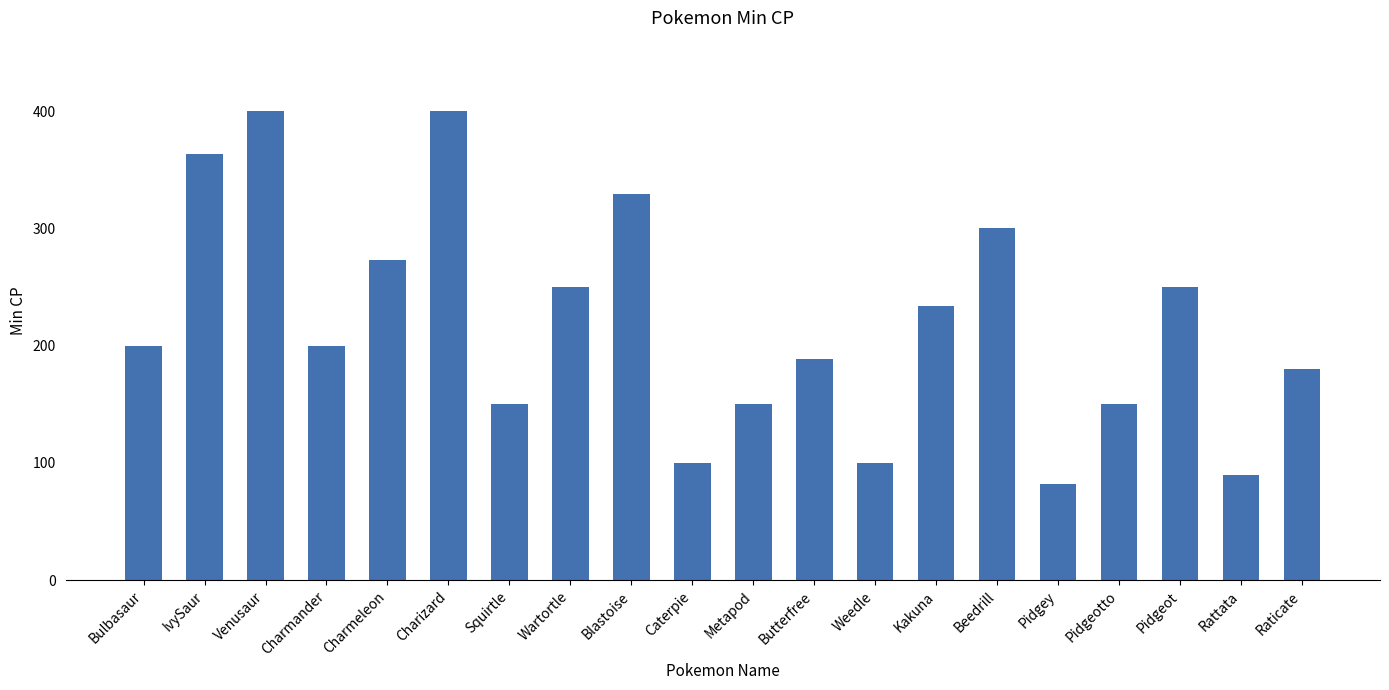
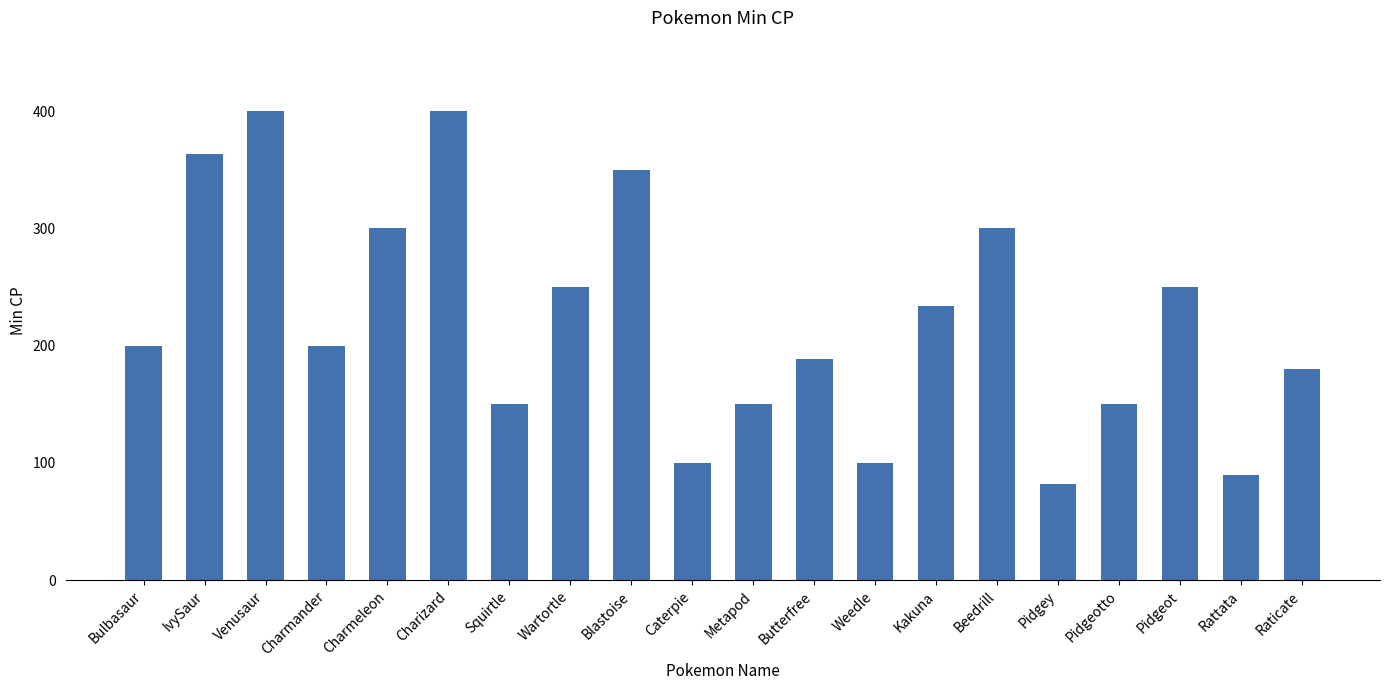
Charmeleon: 273 -> 300
Blastoise: 329 -> 350
